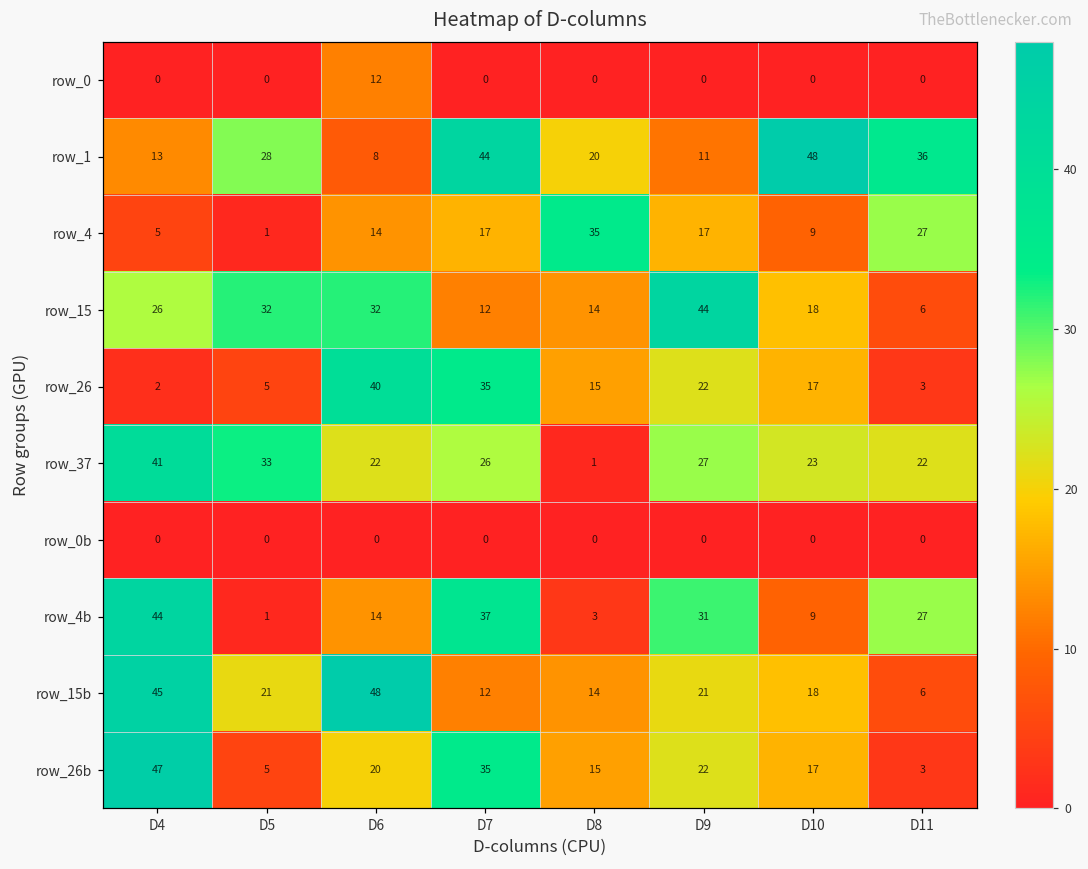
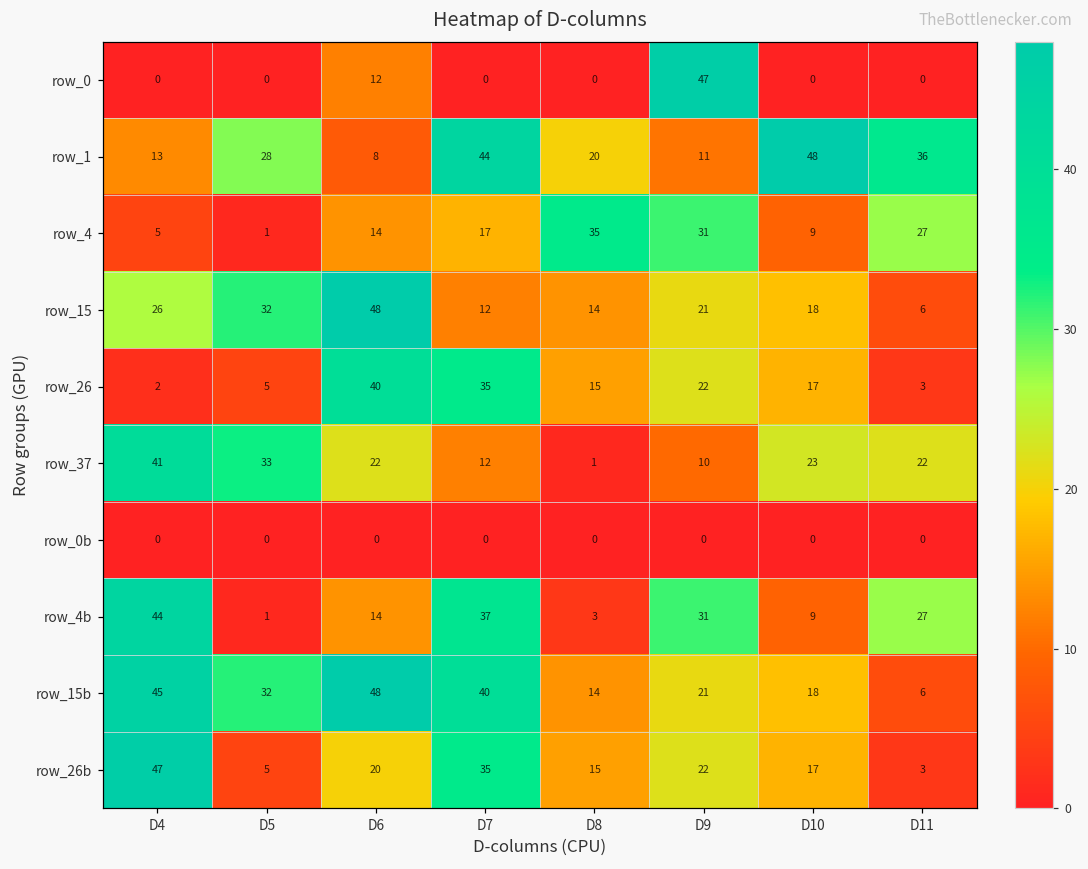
row_0, D9: 0 -> 47
row_4, D9: 17 -> 31
row_15, D6: 32 -> 48
row_15, D9: 44 -> 21
row_37, D7: 26 -> 12
row_37, D9: 27 -> 10
row_15b, D5: 21 -> 32
row_15b, D7: 12 -> 40
